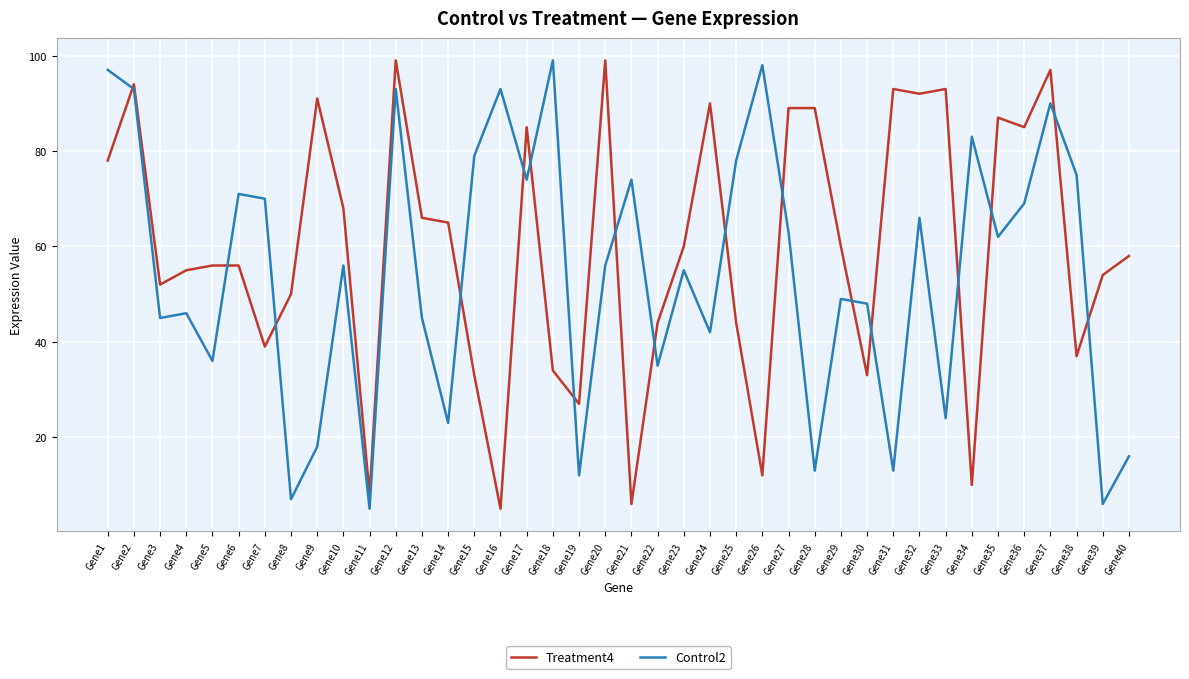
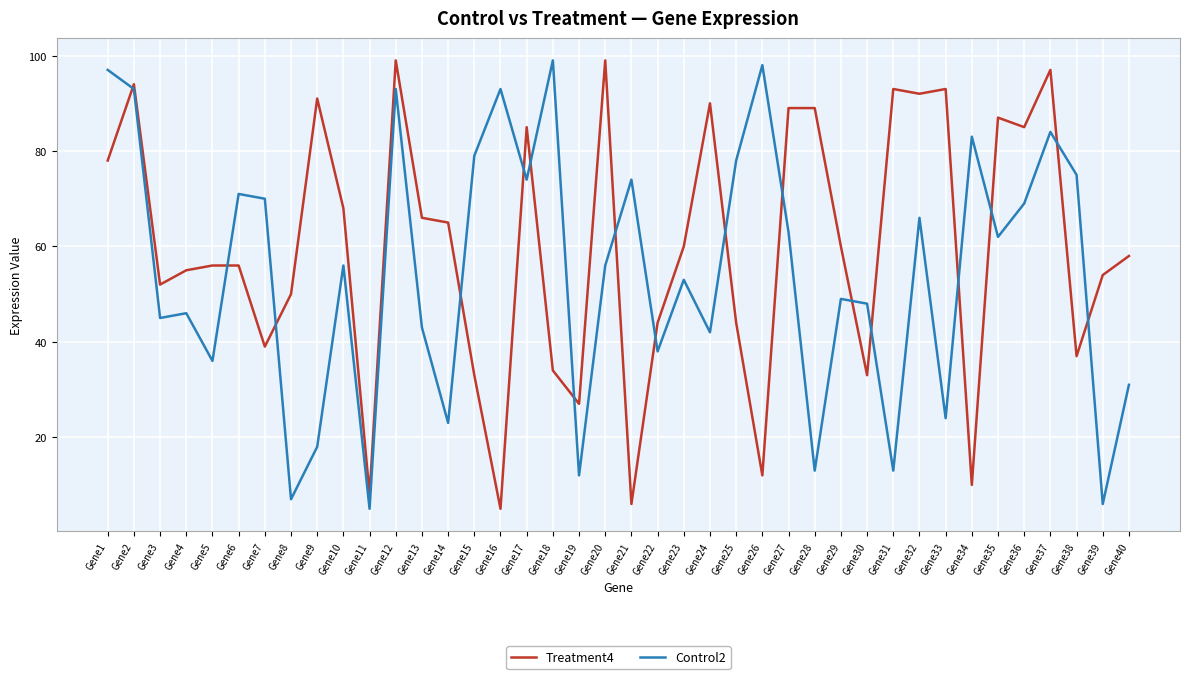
Control2, Gene13: 45 -> 43
Control2, Gene22: 35 -> 38
Control2, Gene23: 55 -> 53
Control2, Gene37: 90 -> 84
Control2, Gene40: 16 -> 31
